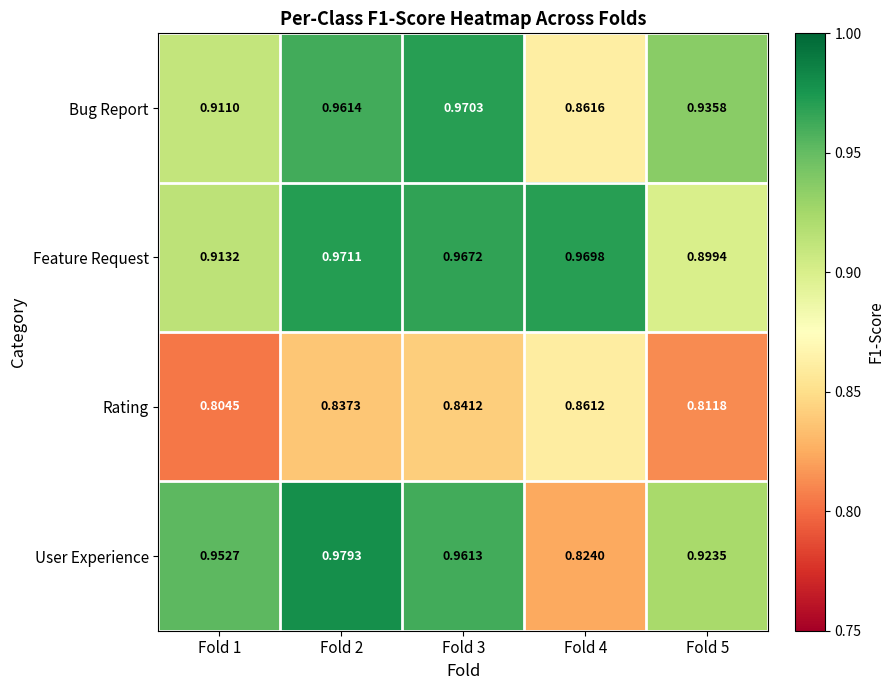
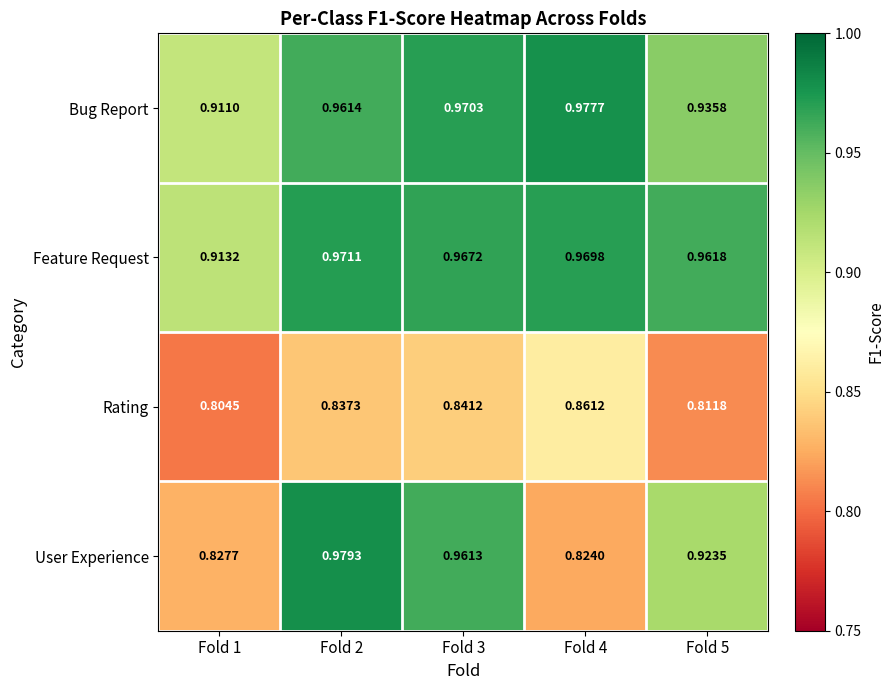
Bug Report, Fold 4: 0.8616 -> 0.9777
Feature Request, Fold 5: 0.8994 -> 0.9618
User Experience, Fold 1: 0.9527 -> 0.8277
